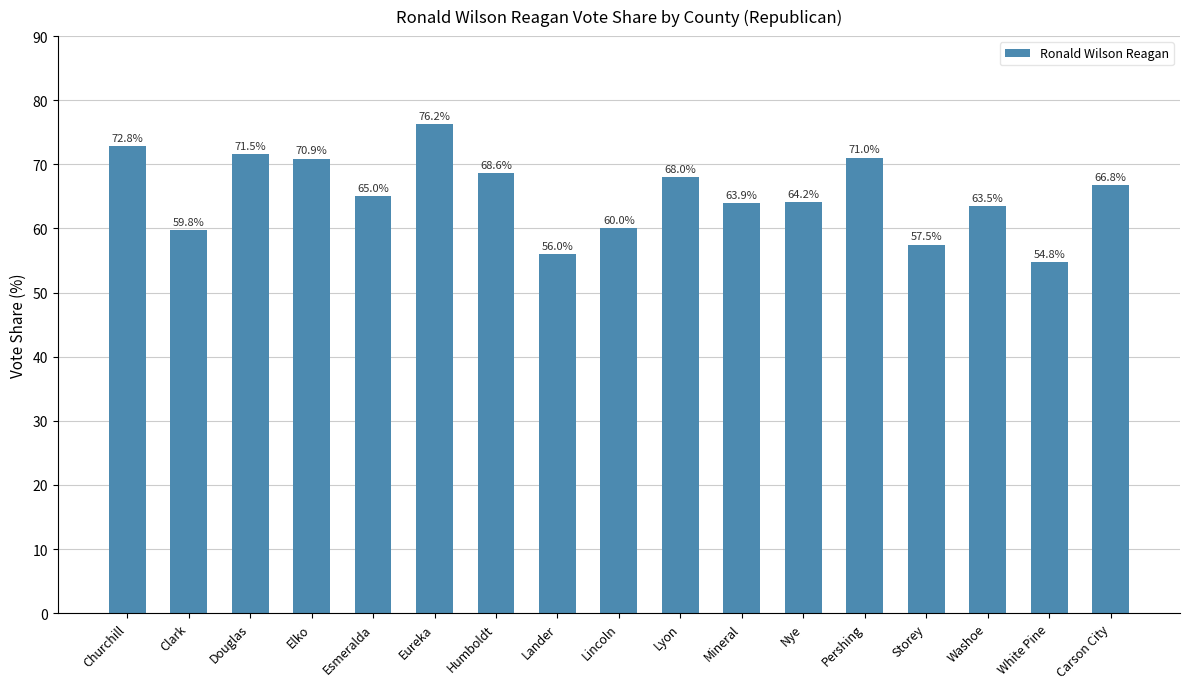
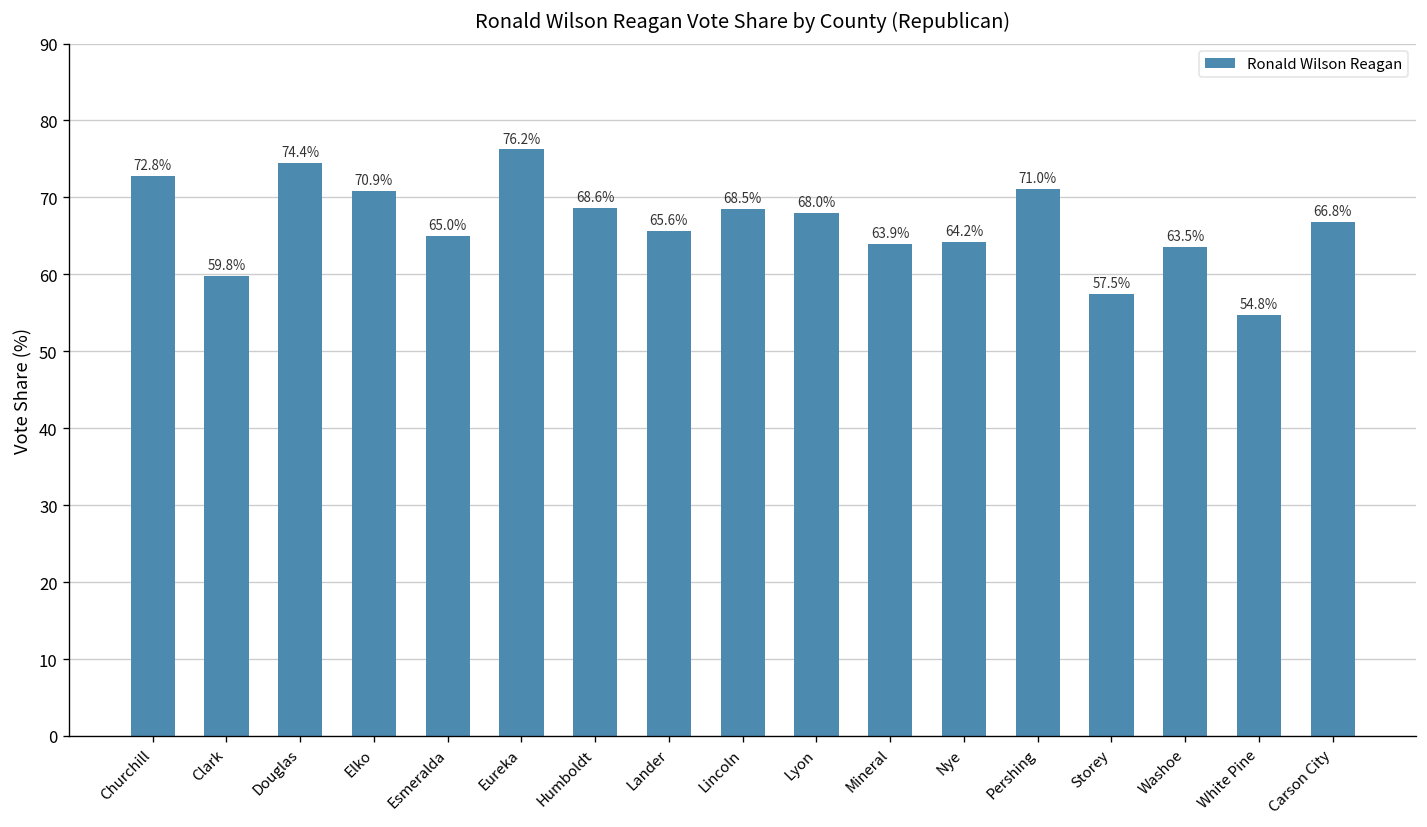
Douglas: 71.5% -> 74.4%
Lander: 56.0% -> 65.6%
Lincoln: 60.0% -> 68.5%
